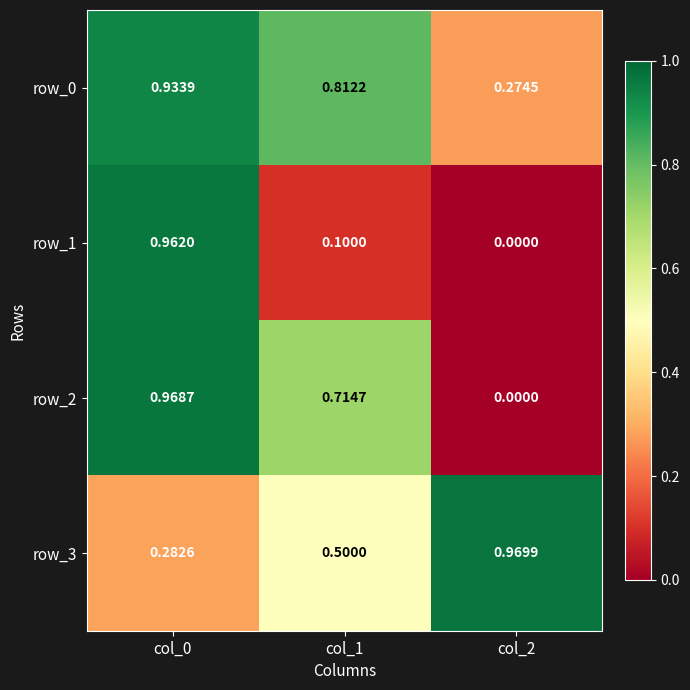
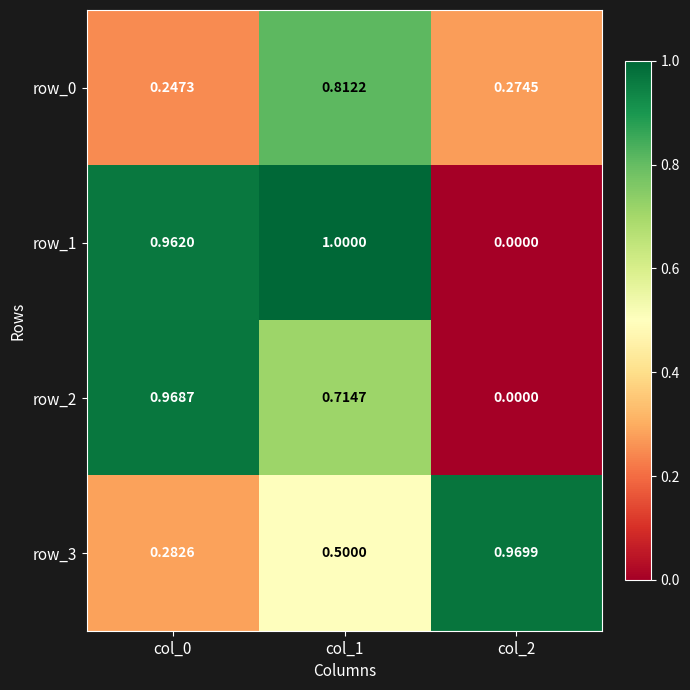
row_0, col_0: 0.9339 -> 0.2473
row_1, col_1: 0.1000 -> 1.0000
